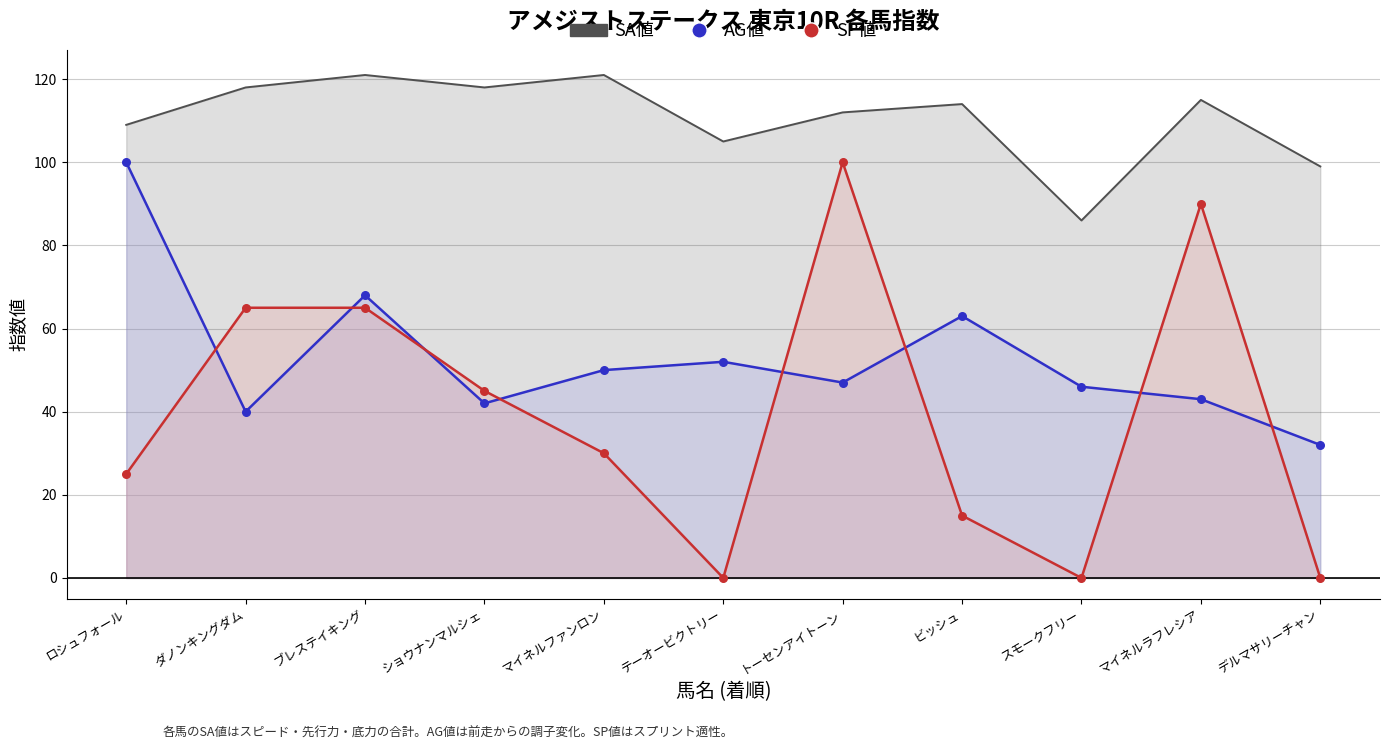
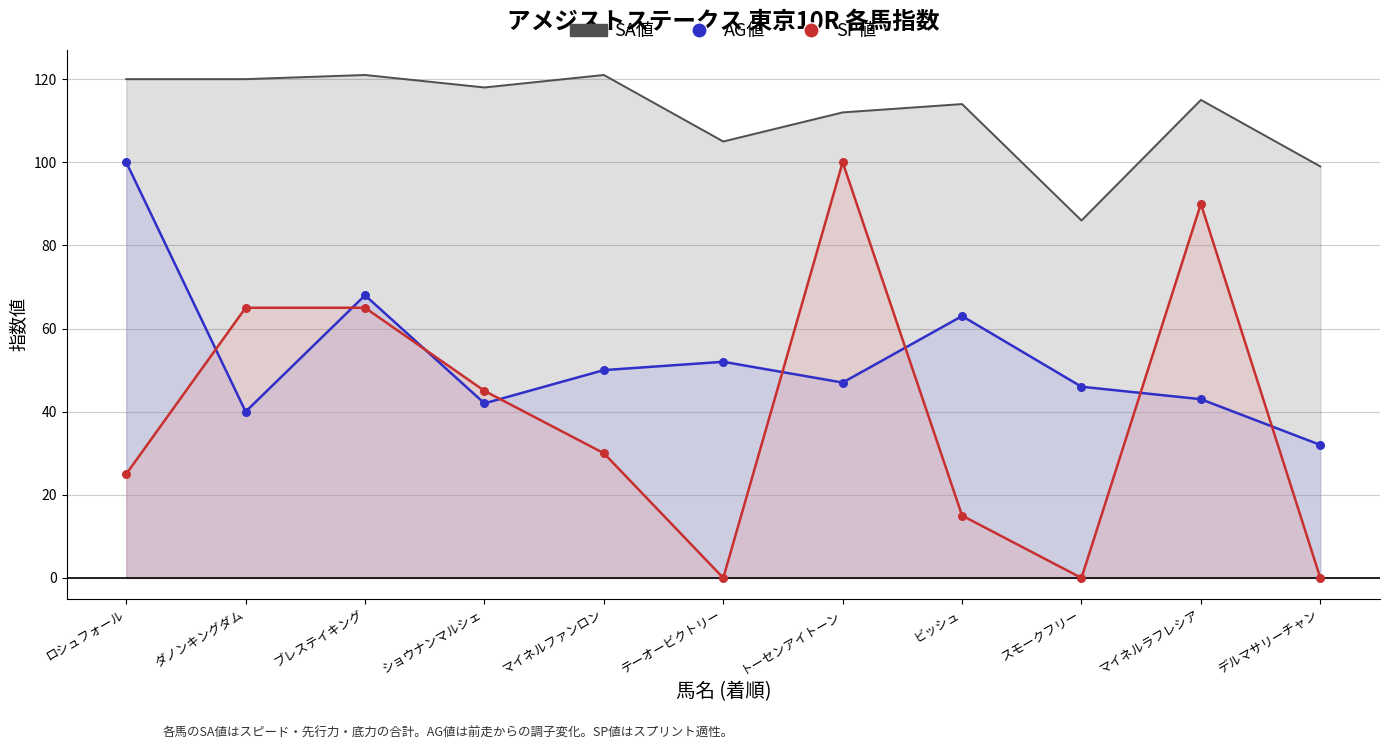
SA値, ロシュフォール: 109 -> 120
SA値, ダノンキングダム: 118 -> 120
